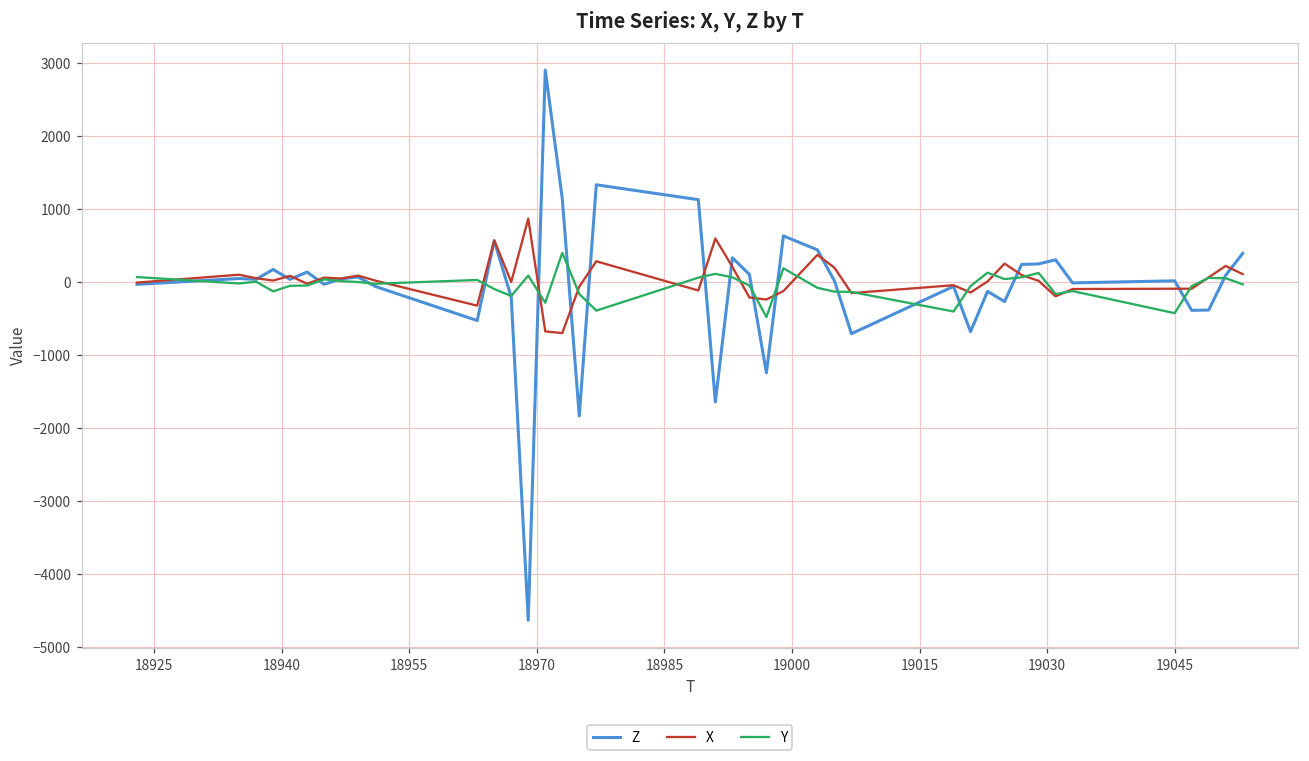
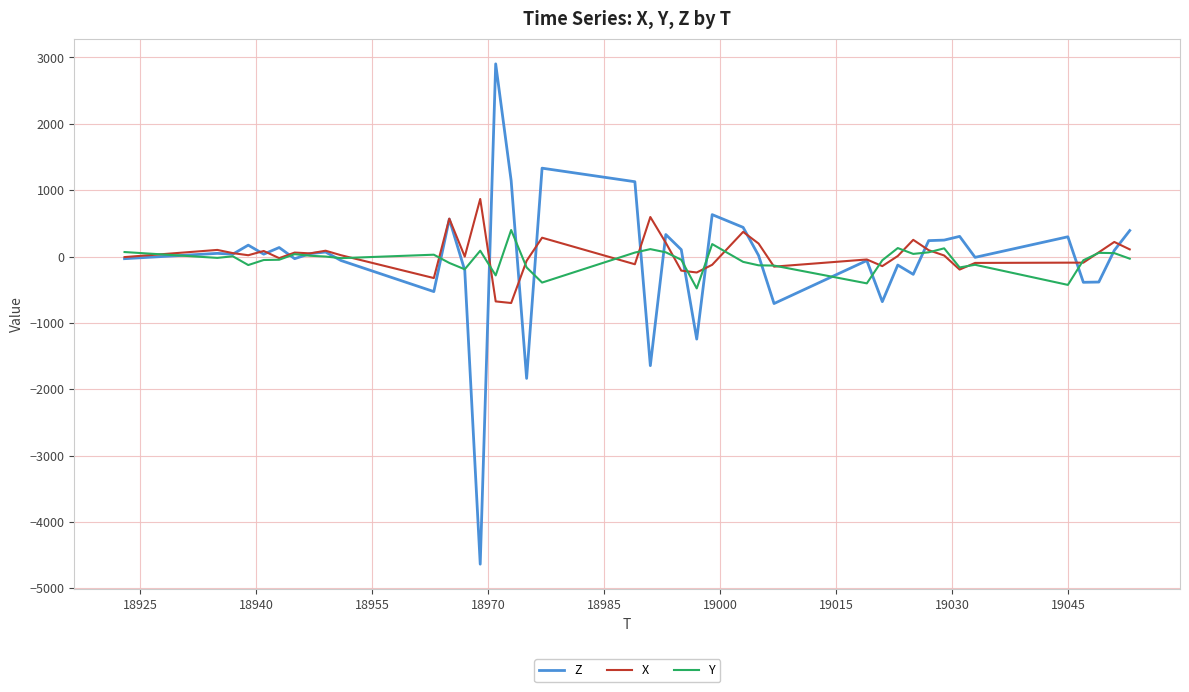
Z, 19045: 0 -> 300
